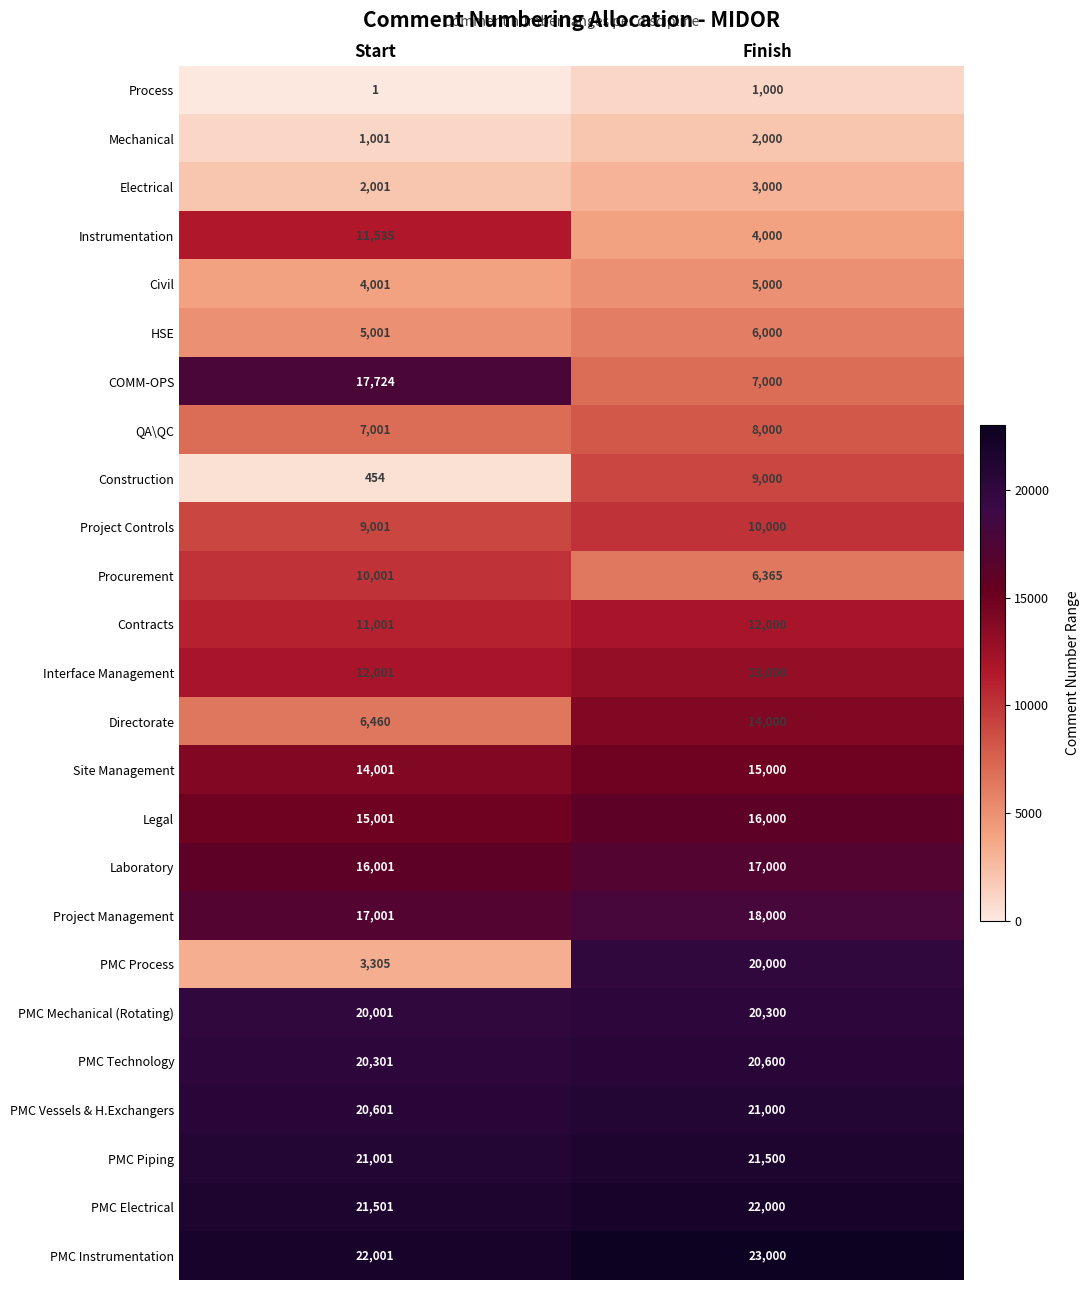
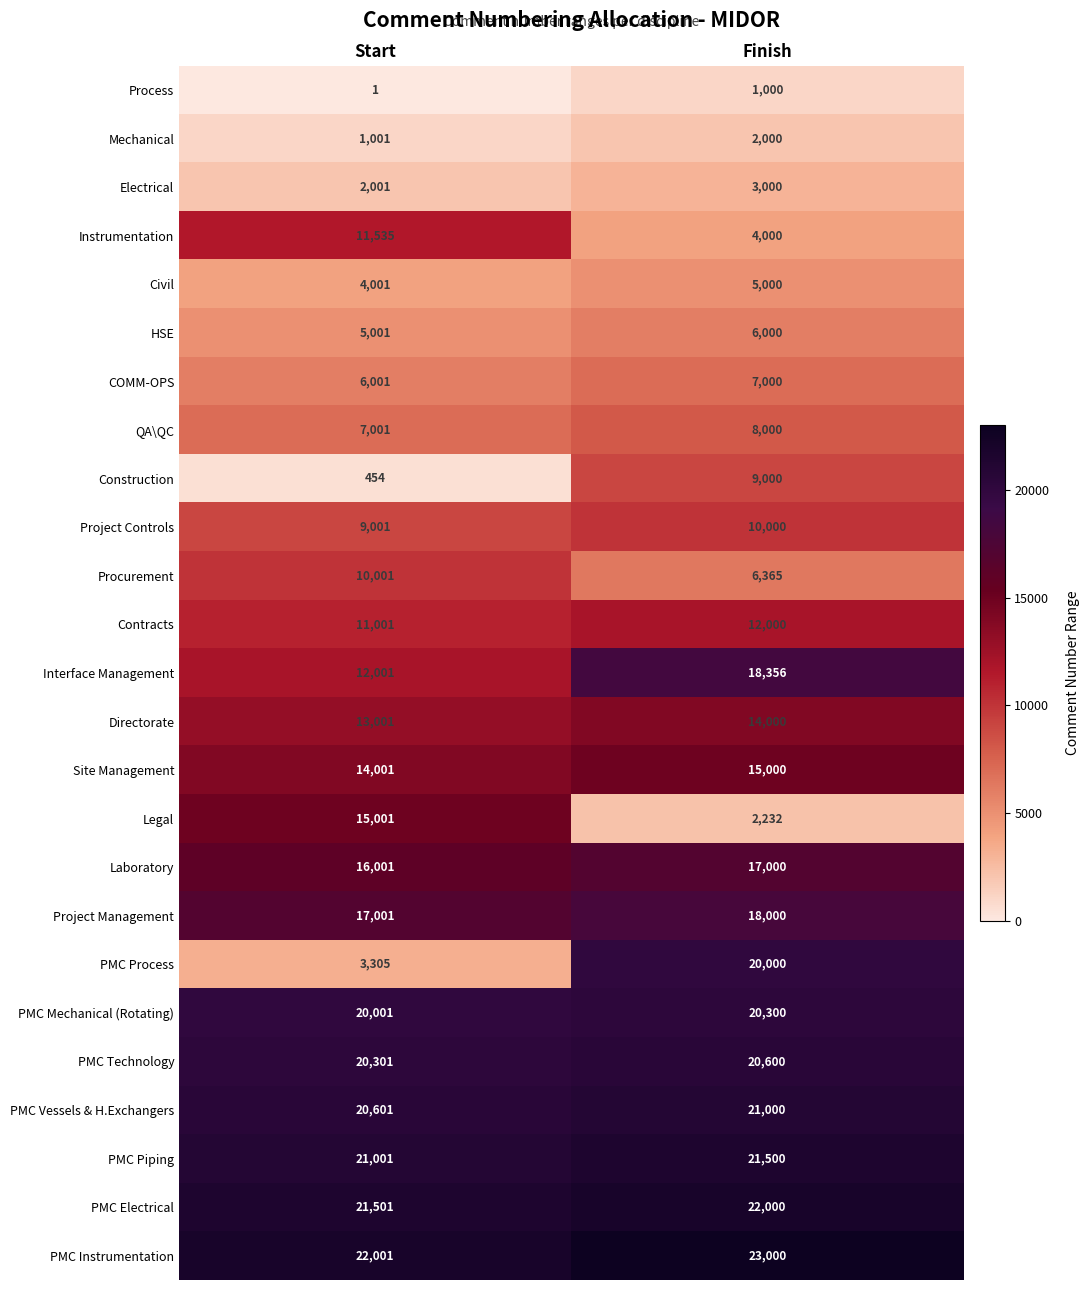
COMM-OPS, Start: 17,724 -> 6,001
Interface Management, Finish: 13,000 -> 18,356
Directorate, Start: 6,460 -> 13,001
Legal, Finish: 16,000 -> 2,232
